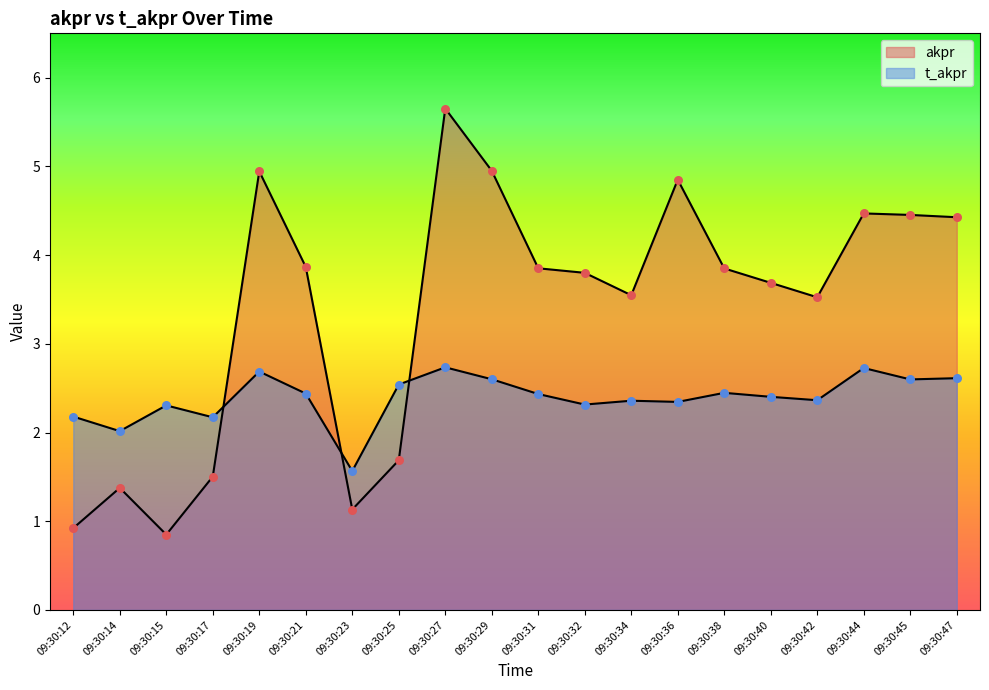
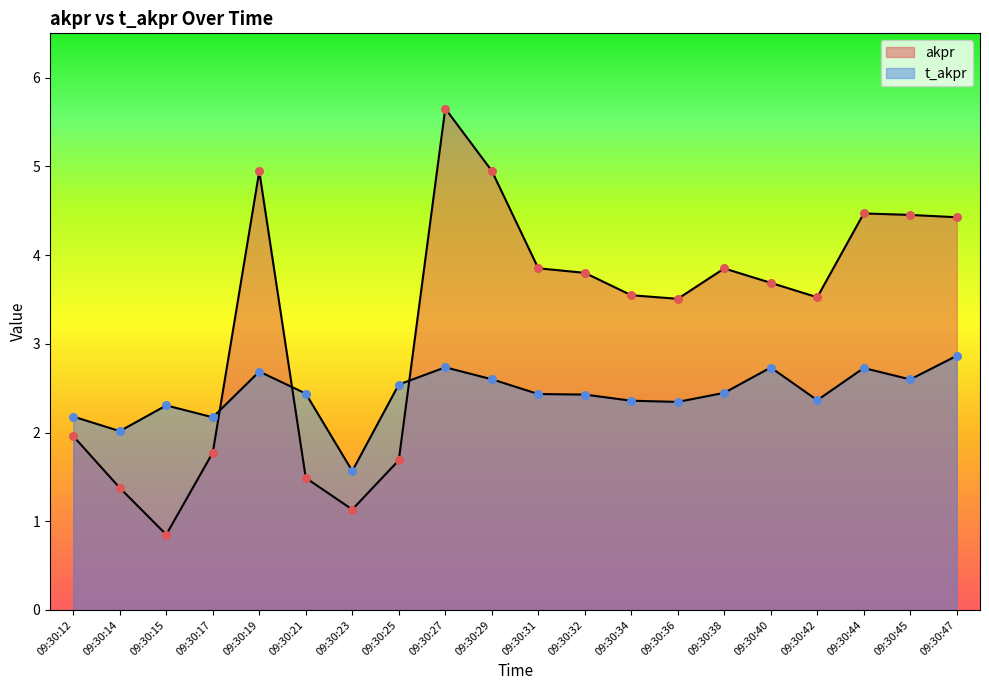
akpr, 09:30:12: 0.9 -> 2.0
akpr, 09:30:17: 1.5 -> 1.8
akpr, 09:30:21: 3.9 -> 1.5
t_akpr, 09:30:32: 2.3 -> 2.4
akpr, 09:30:36: 4.9 -> 3.5
t_akpr, 09:30:40: 2.4 -> 2.7
t_akpr, 09:30:47: 2.6 -> 2.9
